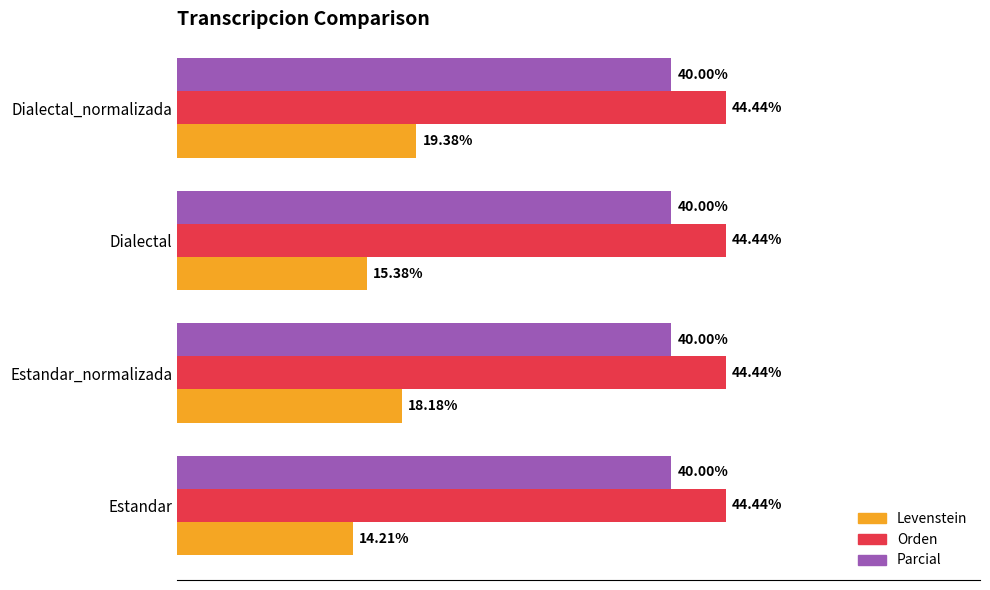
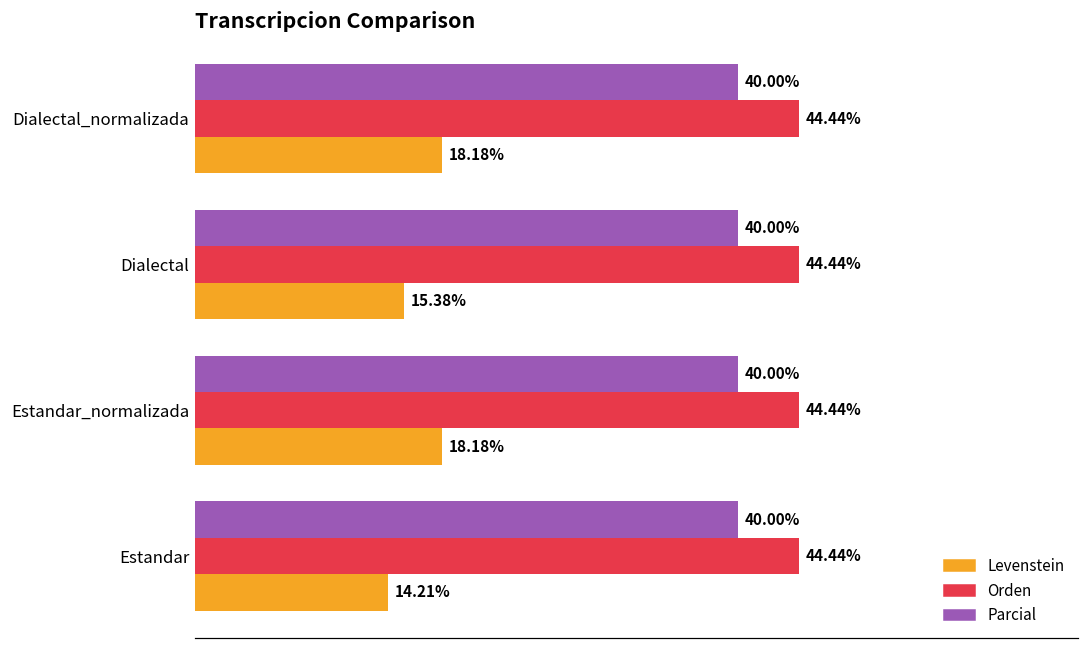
Levenstein, Dialectal_normalizada: 19.38% -> 18.18%
